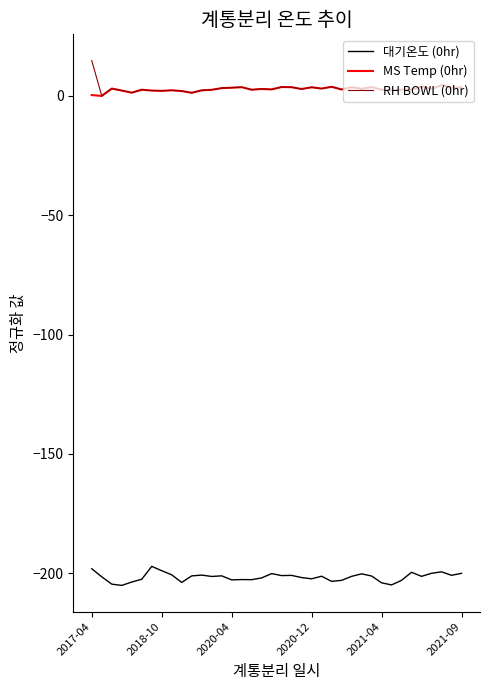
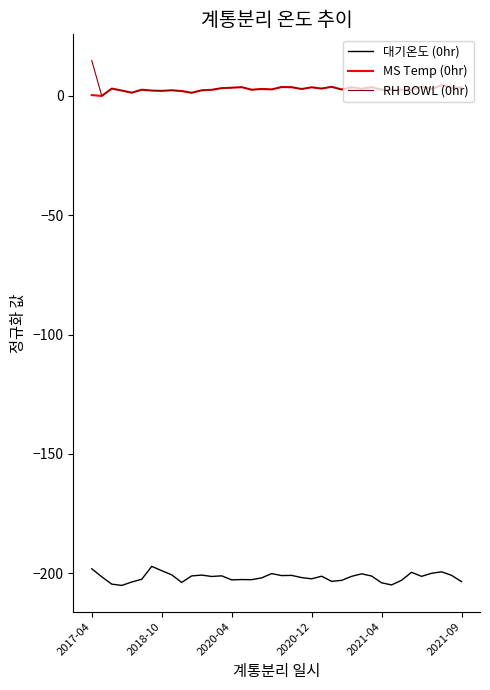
대기온도 (0hr), 2021-09: -200 -> -204
